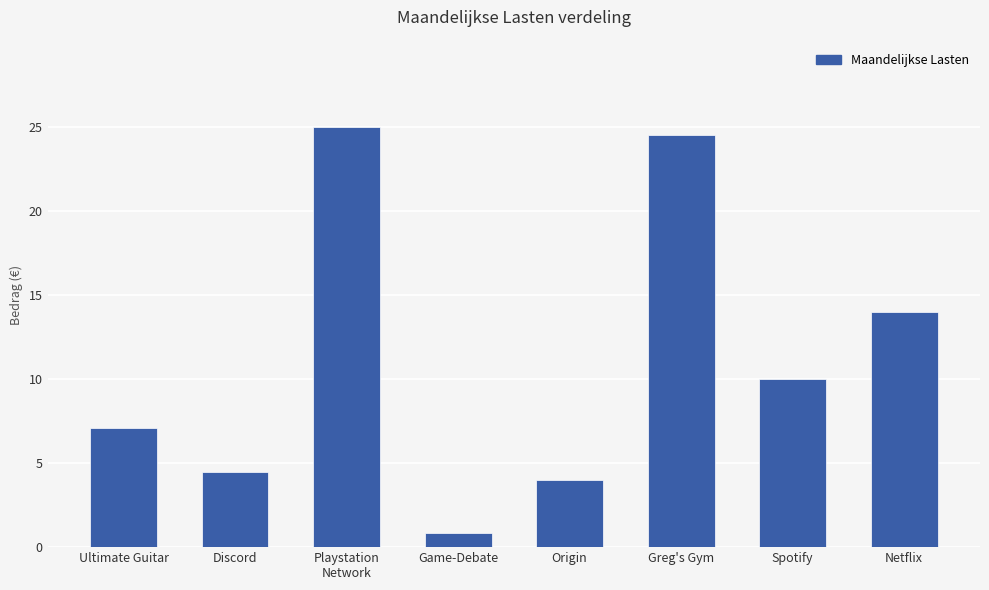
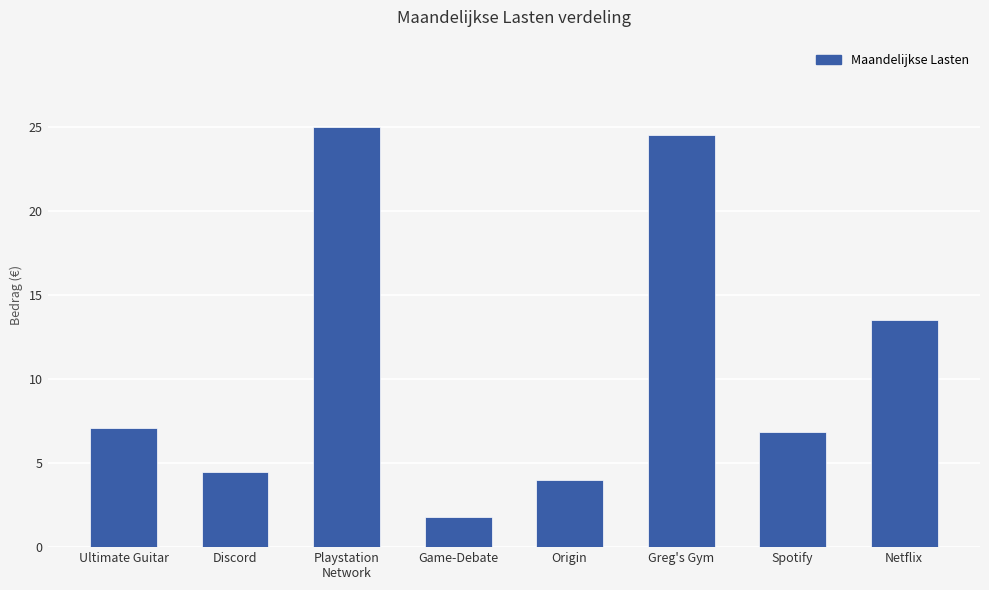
Game-Debate: 0.8 -> 1.8
Spotify: 10.0 -> 6.9
Netflix: 14.0 -> 13.5
